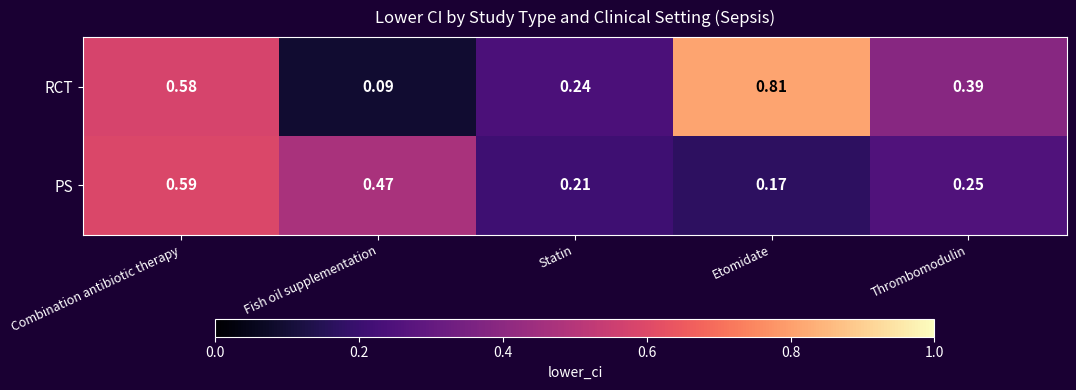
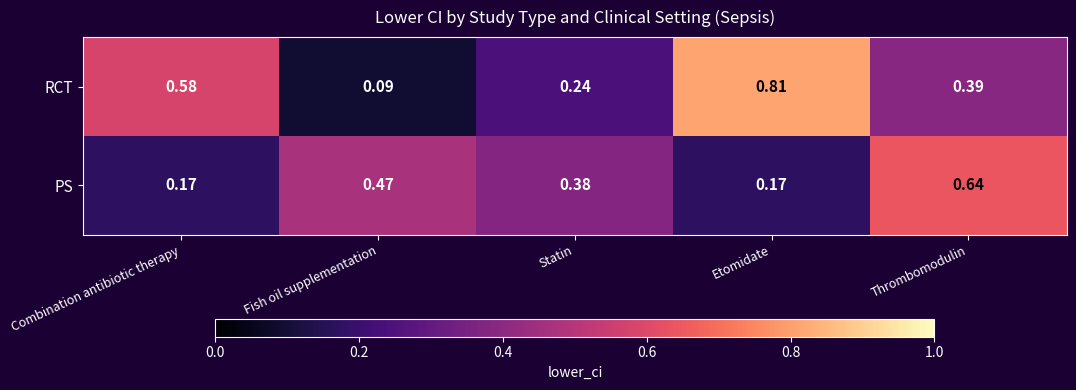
PS, Combination antibiotic therapy: 0.59 -> 0.17
PS, Statin: 0.21 -> 0.38
PS, Thrombomodulin: 0.25 -> 0.64
